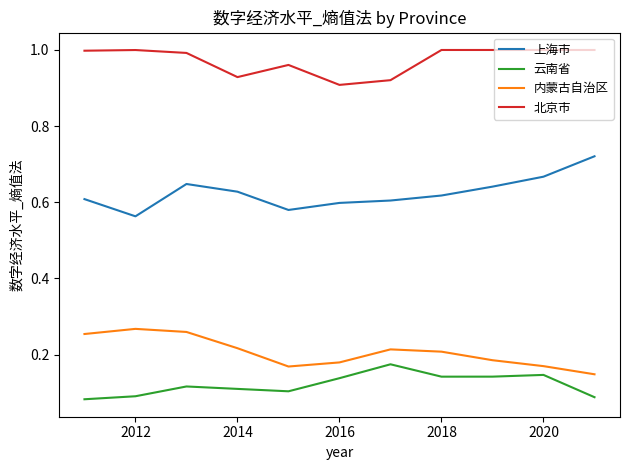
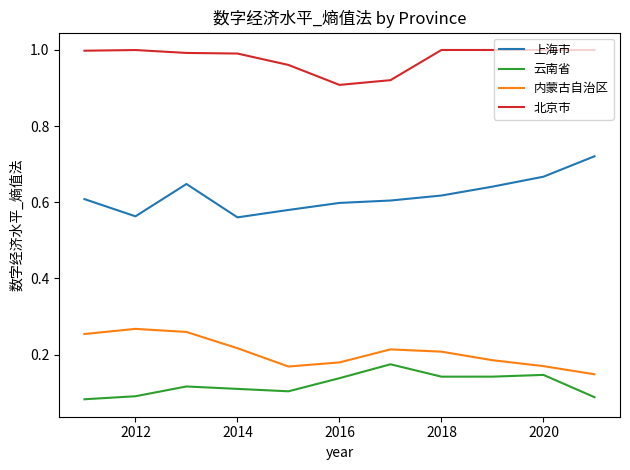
上海市, 2014: 0.63 -> 0.56
北京市, 2014: 0.93 -> 0.99
